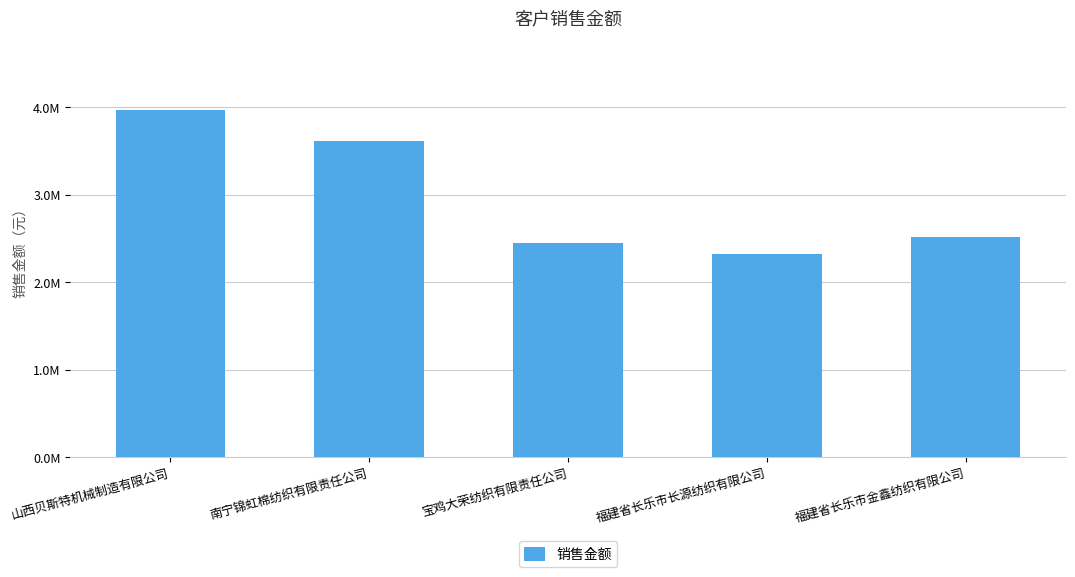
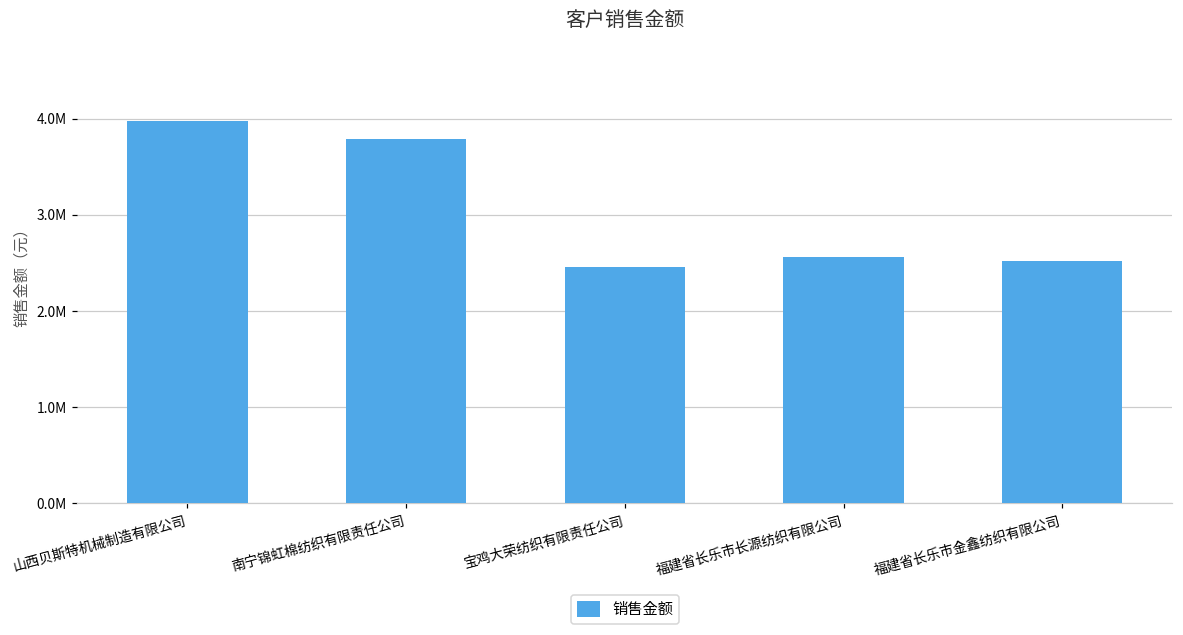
南宁锦虹棉纺织有限责任公司: 3600000 -> 3800000
福建省长乐市长源纺织有限公司: 2300000 -> 2600000
